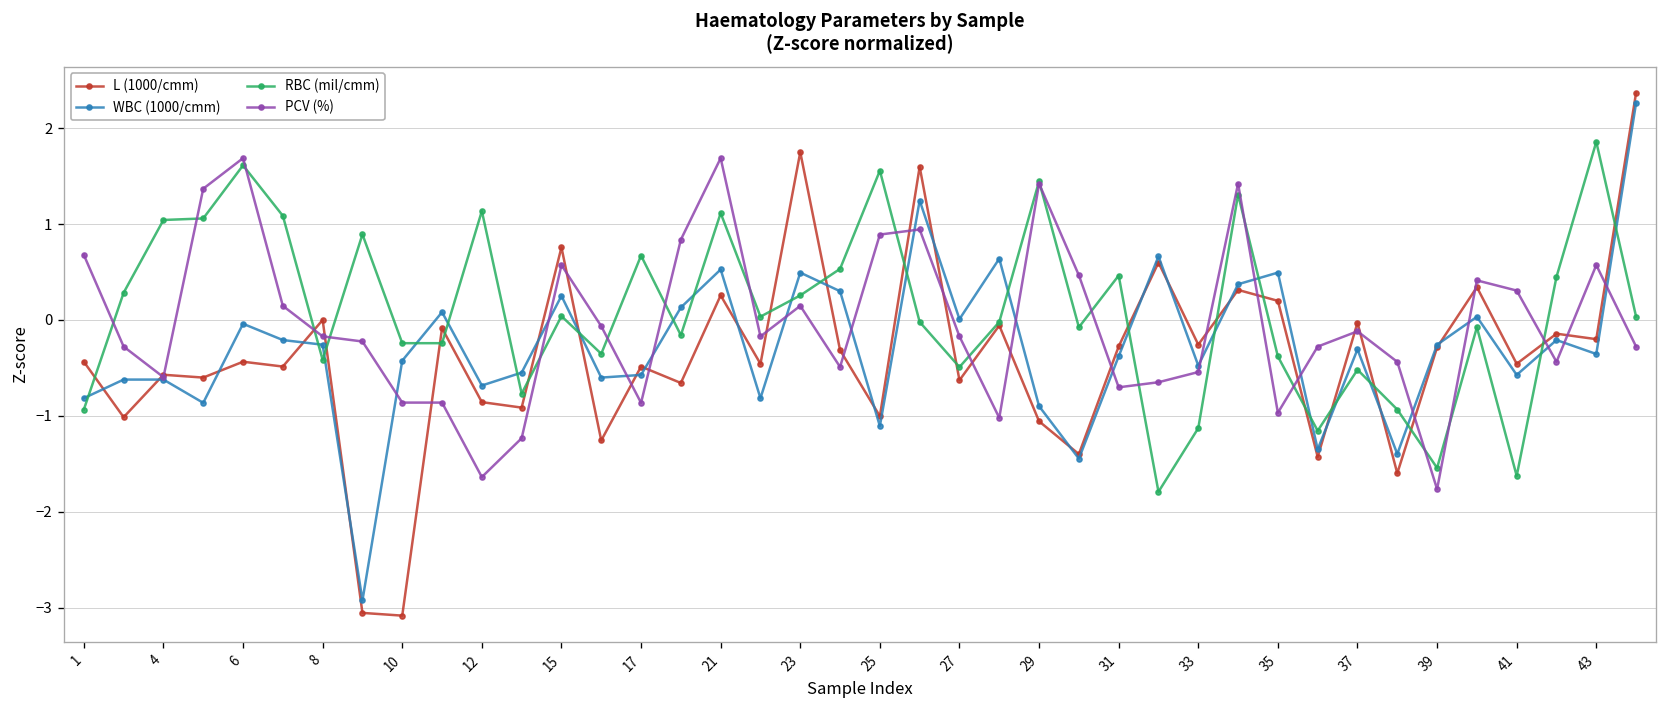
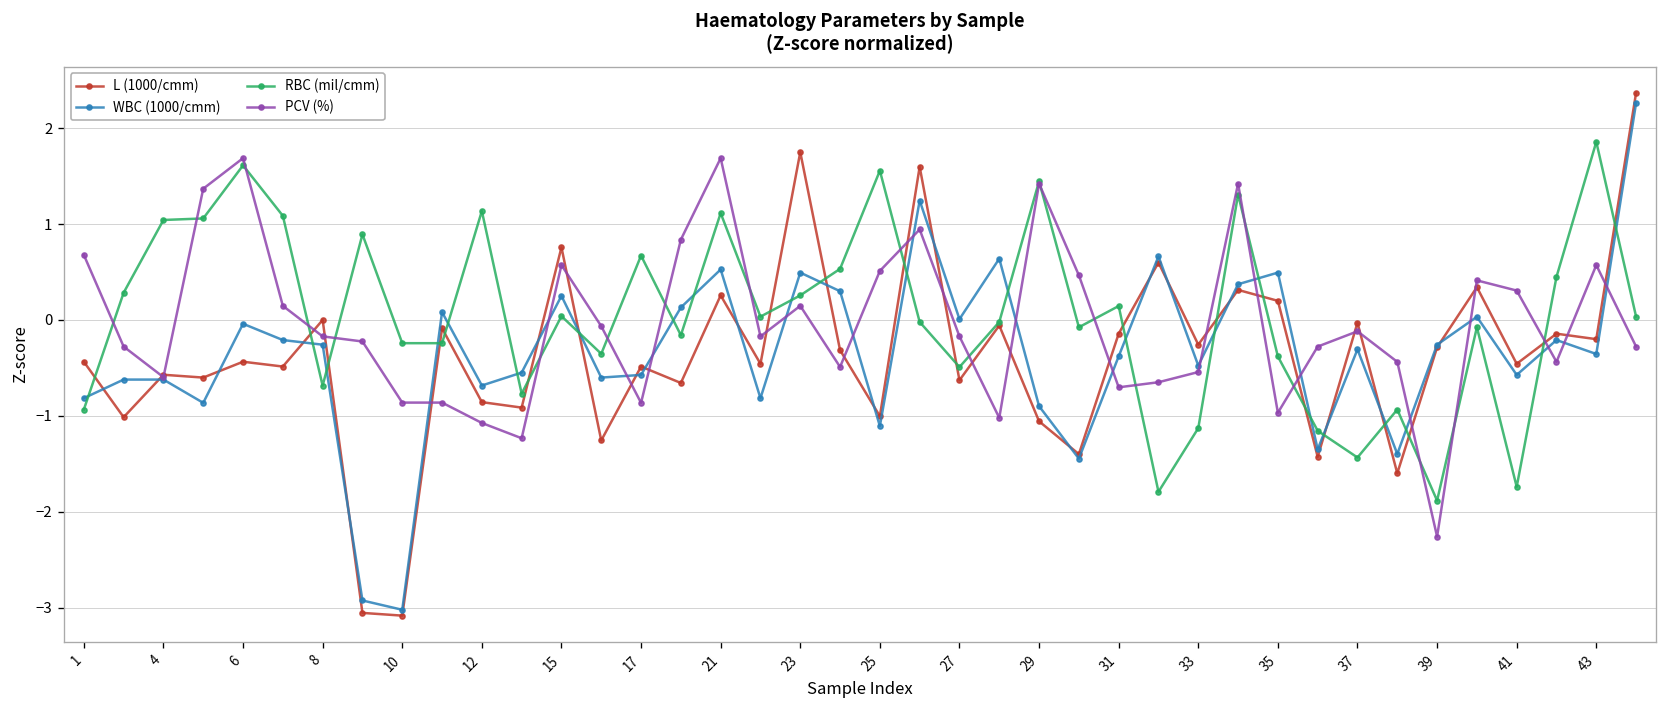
RBC (mil/cmm), 8: -0.4 -> -0.7
WBC (1000/cmm), 10: -0.4 -> -3.0
PCV (%), 12: -1.6 -> -1.1
PCV (%), 25: 0.9 -> 0.5
L (1000/cmm), 31: -0.3 -> -0.1
RBC (mil/cmm), 31: 0.5 -> 0.1
RBC (mil/cmm), 37: -0.5 -> -1.4
RBC (mil/cmm), 39: -1.5 -> -1.9
PCV (%), 39: -1.8 -> -2.3
RBC (mil/cmm), 41: -1.6 -> -1.7
